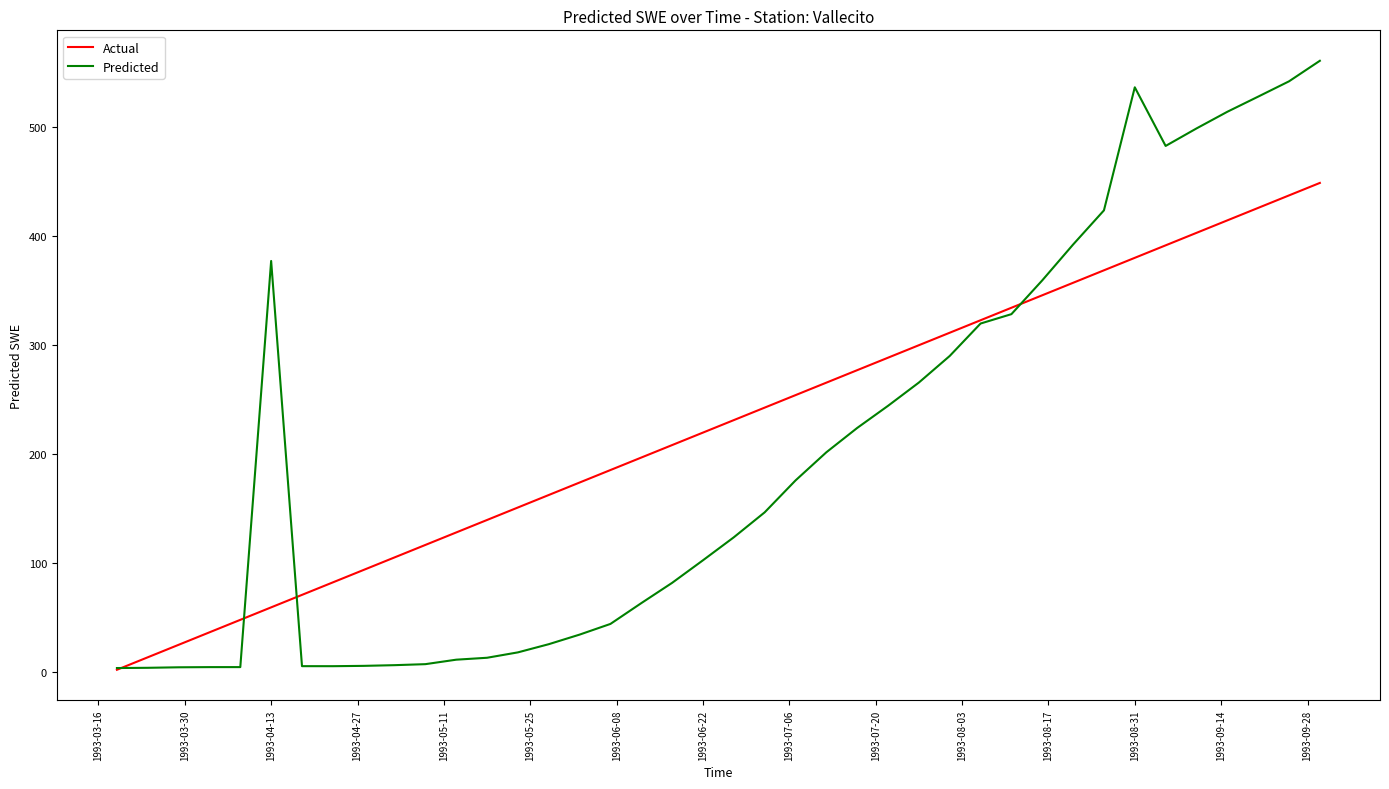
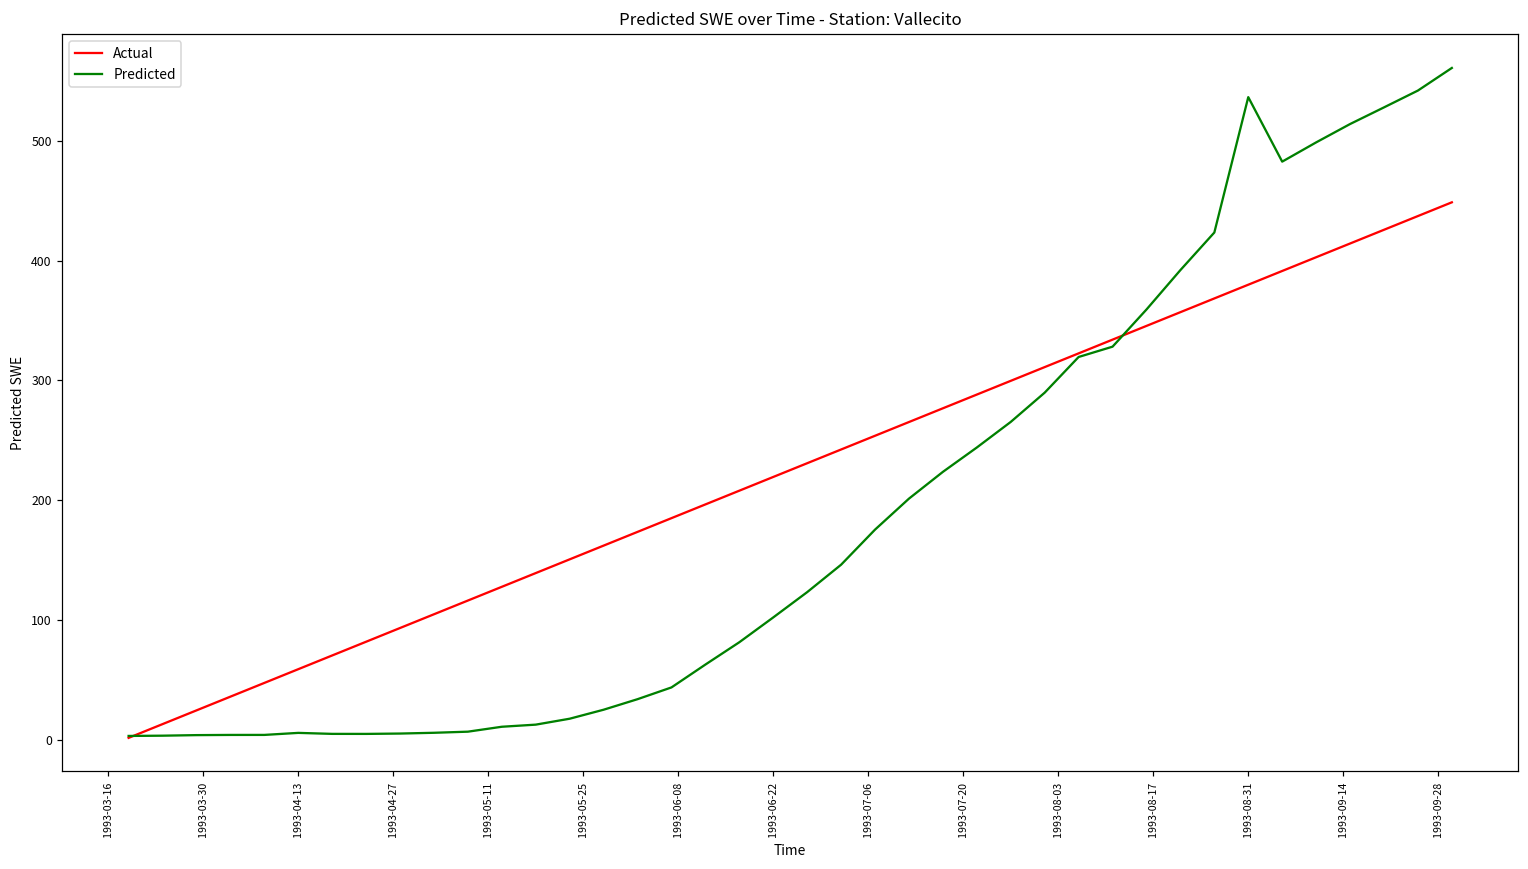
Predicted, 1993-04-13: 377 -> 6
